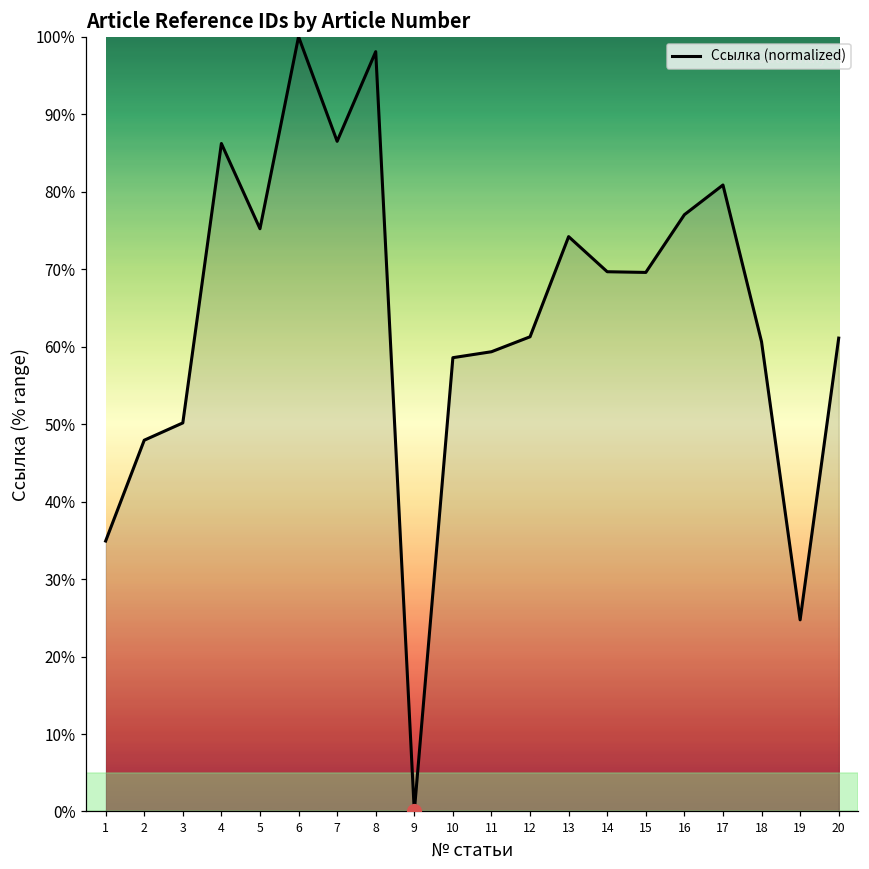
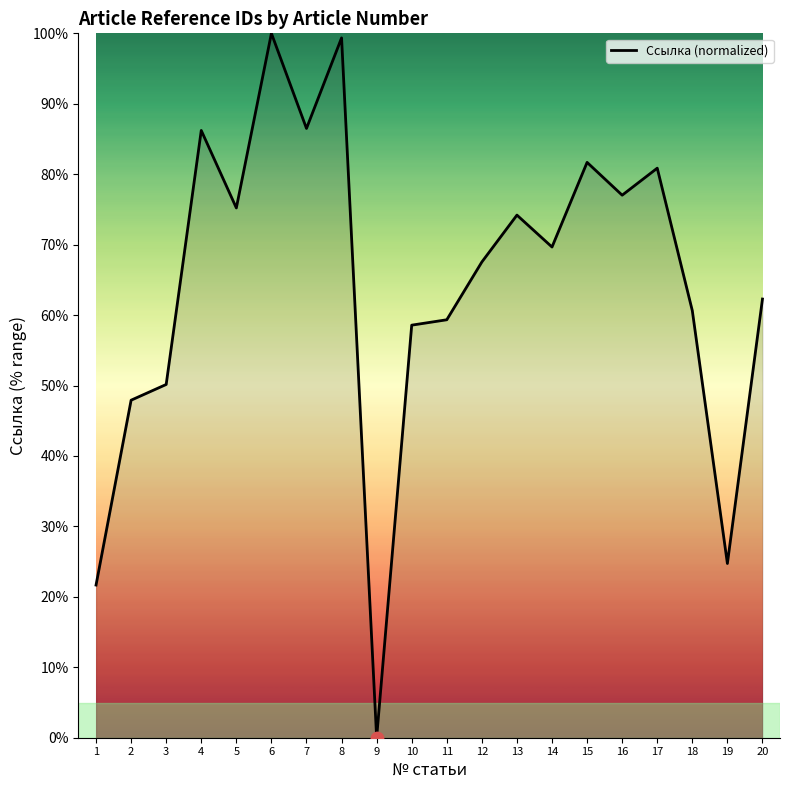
Ссылка (normalized), 1: 35% -> 22%
Ссылка (normalized), 8: 98% -> 99%
Ссылка (normalized), 12: 61% -> 68%
Ссылка (normalized), 15: 70% -> 82%
Ссылка (normalized), 20: 61% -> 62%
